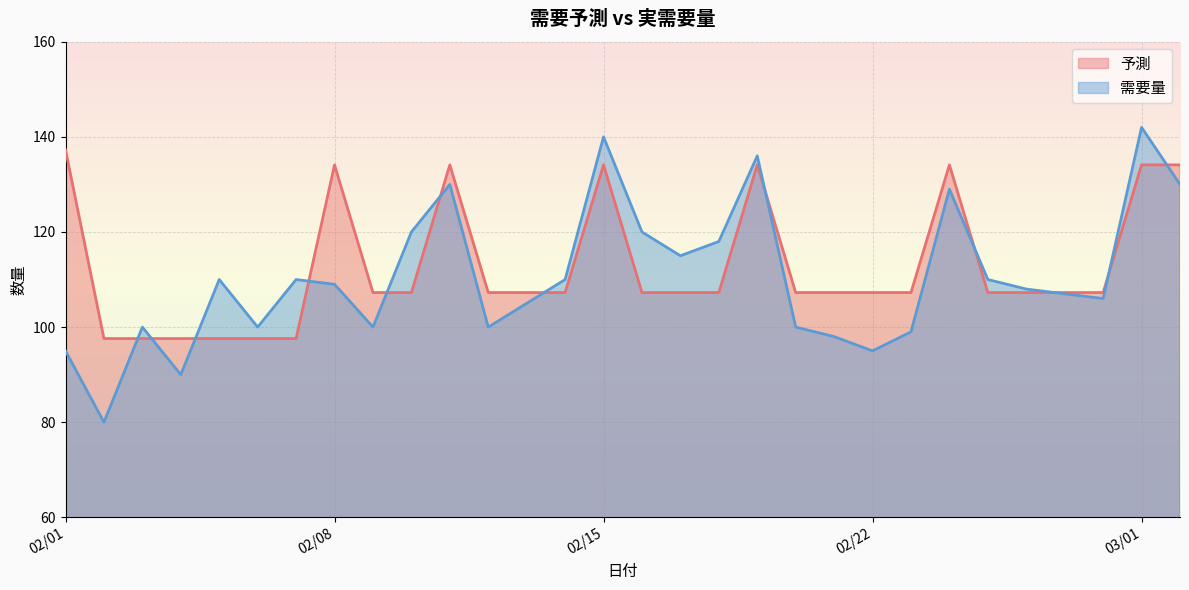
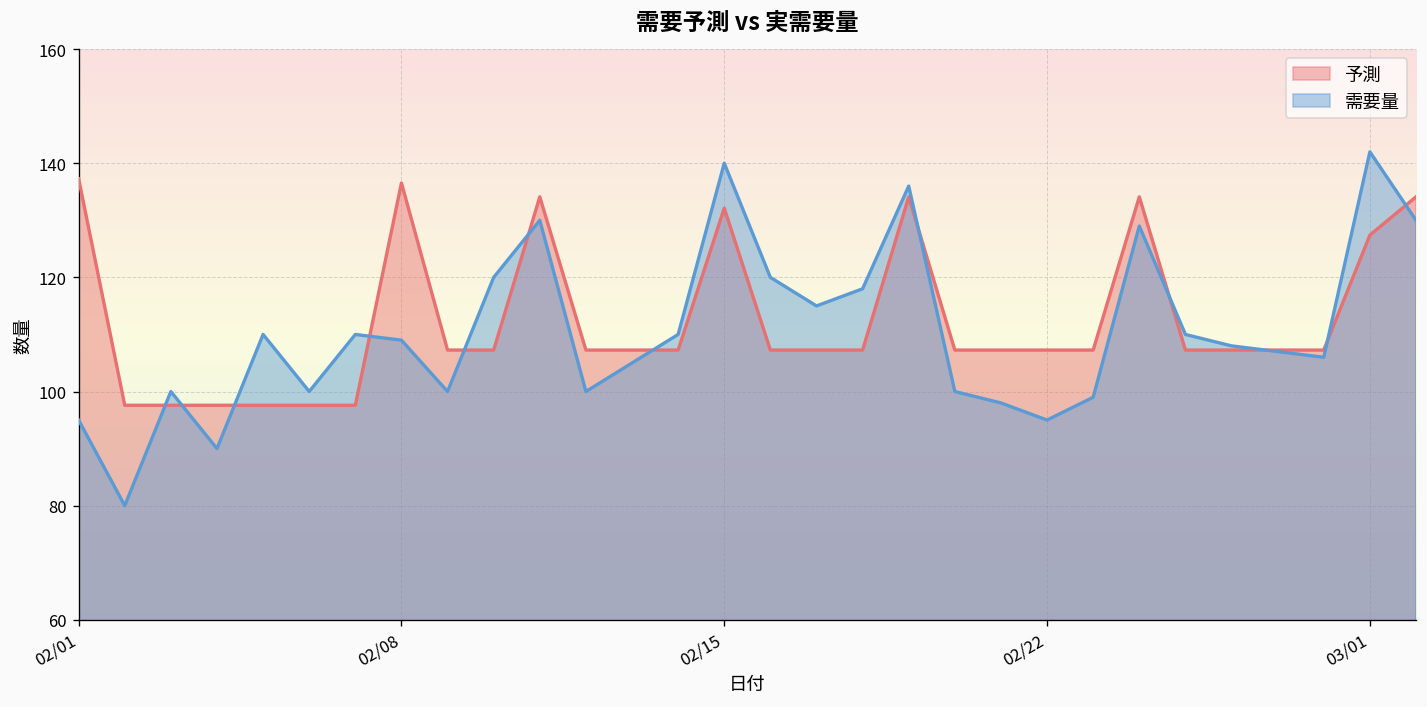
予測, 02/08: 134 -> 137
予測, 02/15: 134 -> 132
予測, 03/01: 134 -> 127
